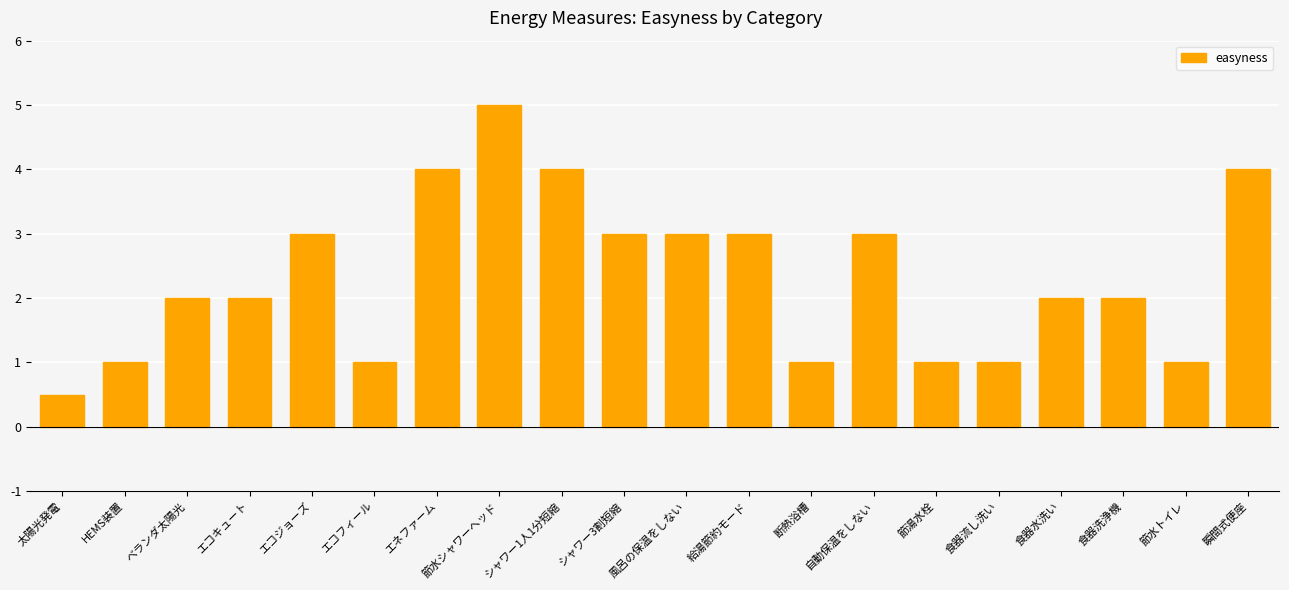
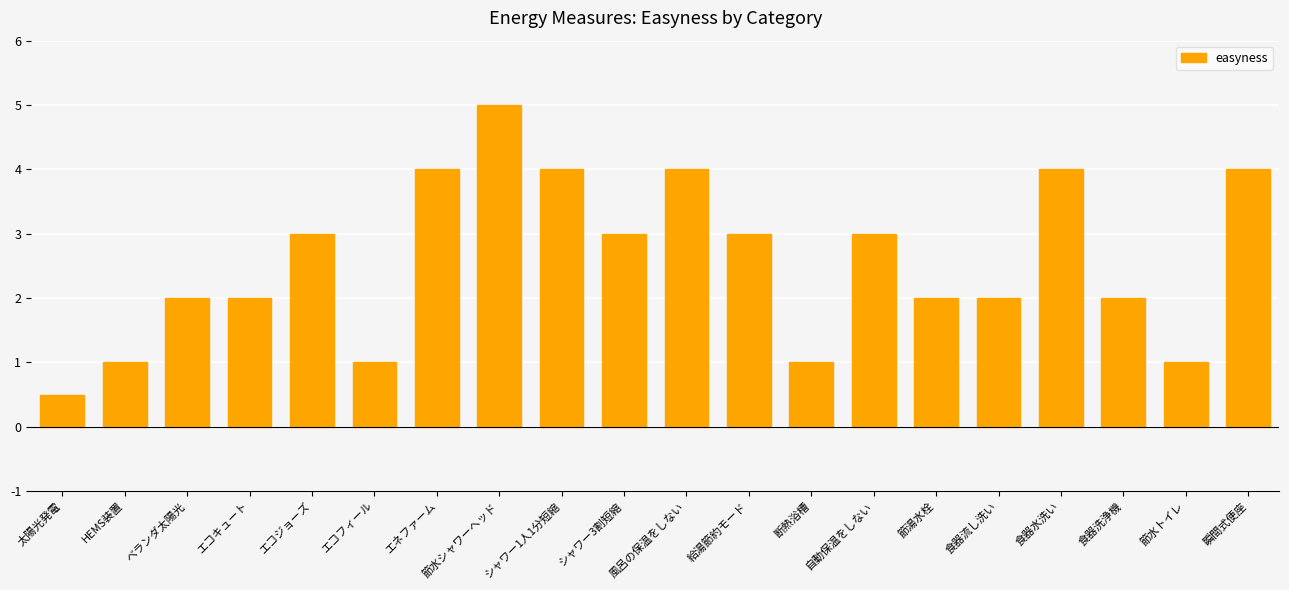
風呂の保温をしない: 3 -> 4
節湯水栓: 1 -> 2
食器流し洗い: 1 -> 2
食器水洗い: 2 -> 4
